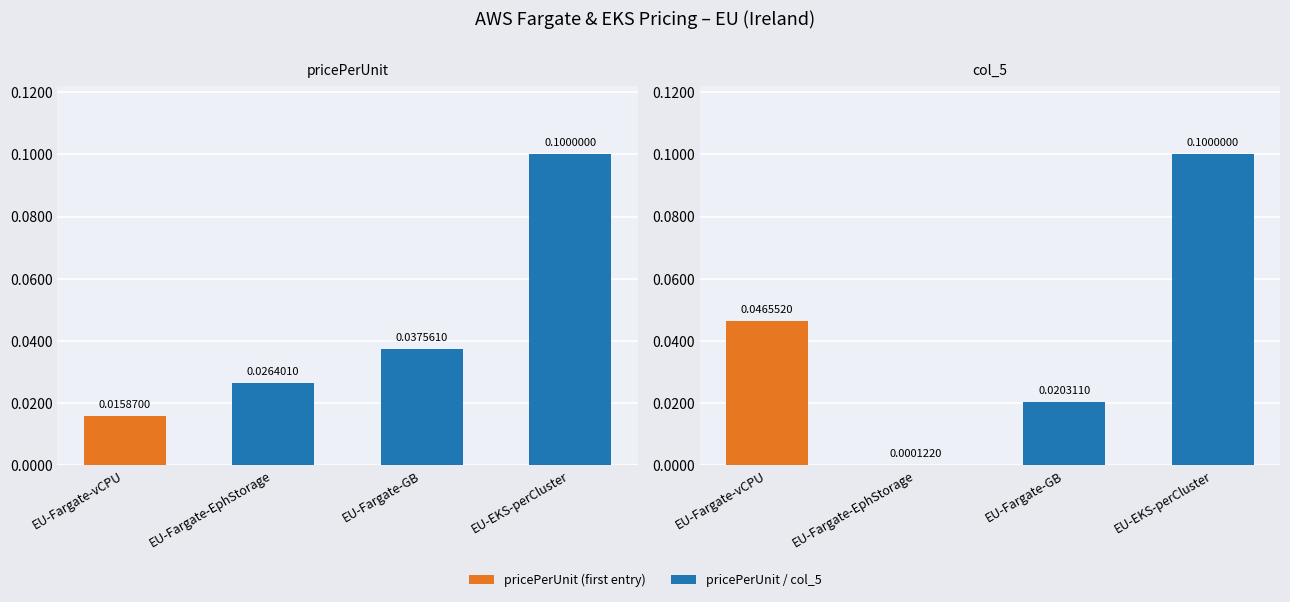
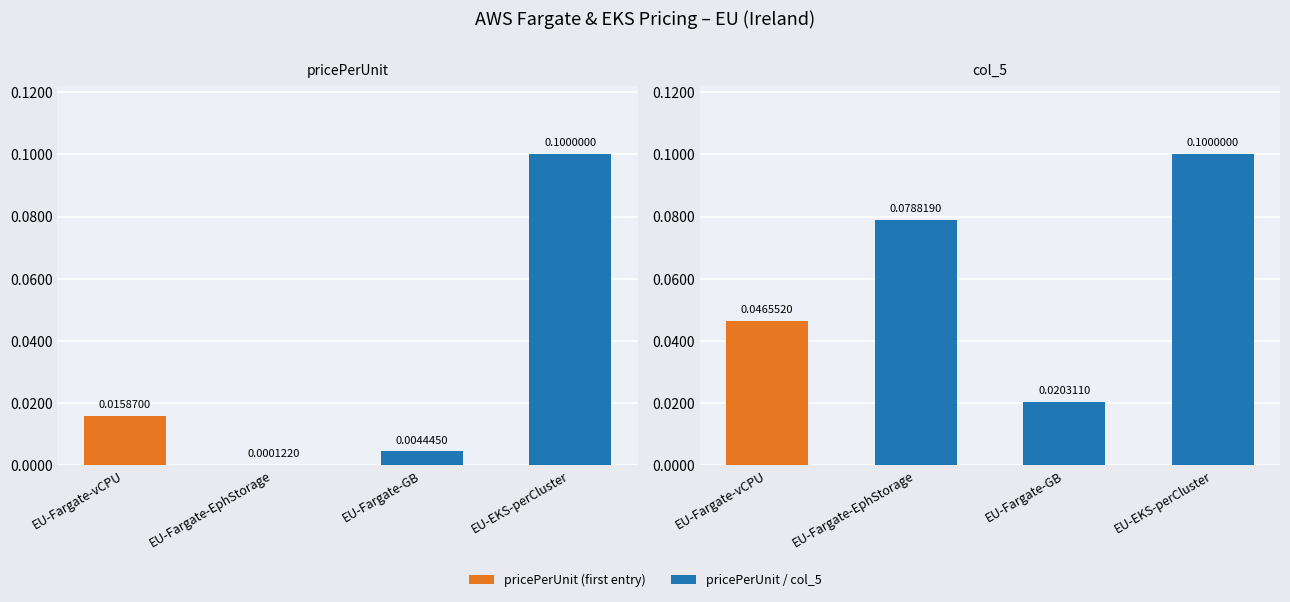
pricePerUnit, EU-Fargate-EphStorage: 0.0264010 -> 0.0001220
pricePerUnit, EU-Fargate-GB: 0.0375610 -> 0.0044450
col_5, EU-Fargate-EphStorage: 0.0001220 -> 0.0788190
